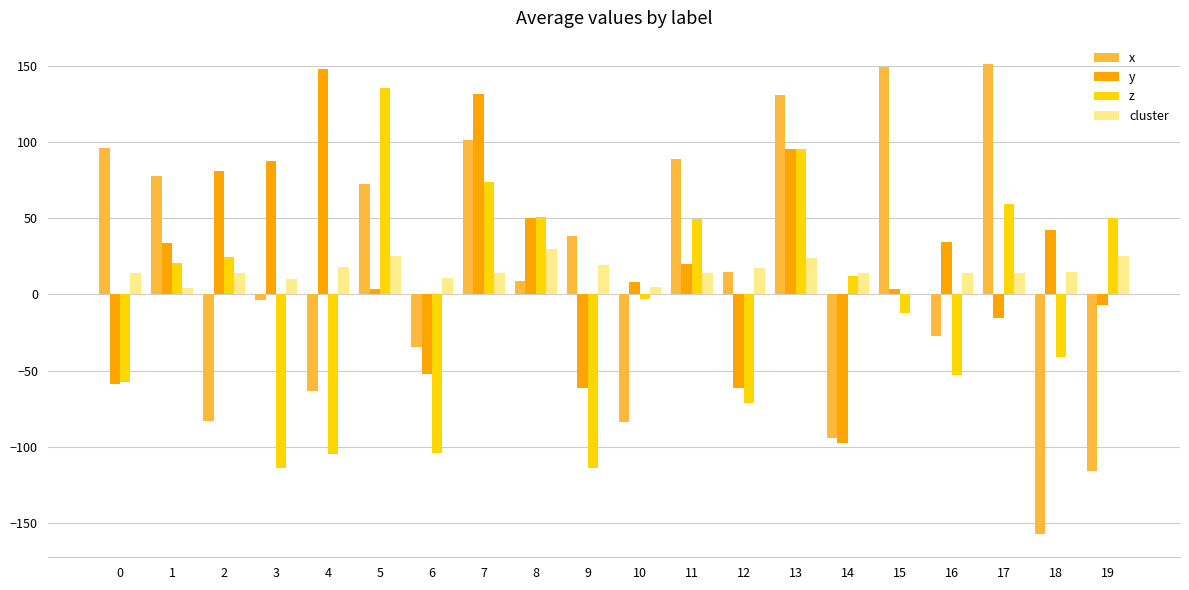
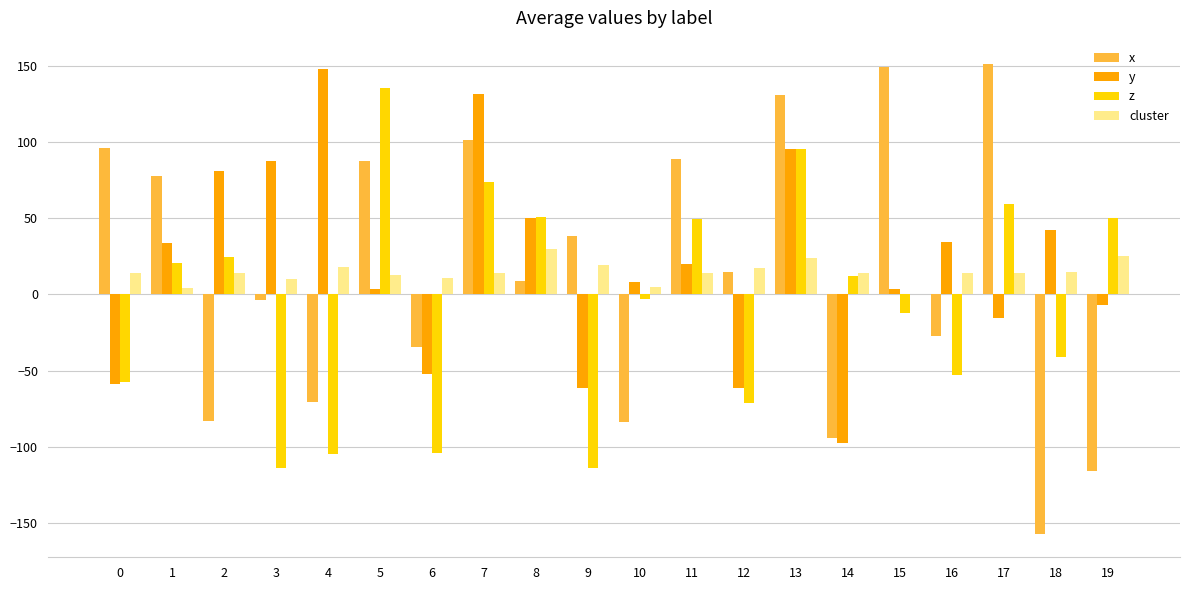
x, 4: -64 -> -71
x, 5: 72 -> 88
cluster, 5: 25 -> 13
